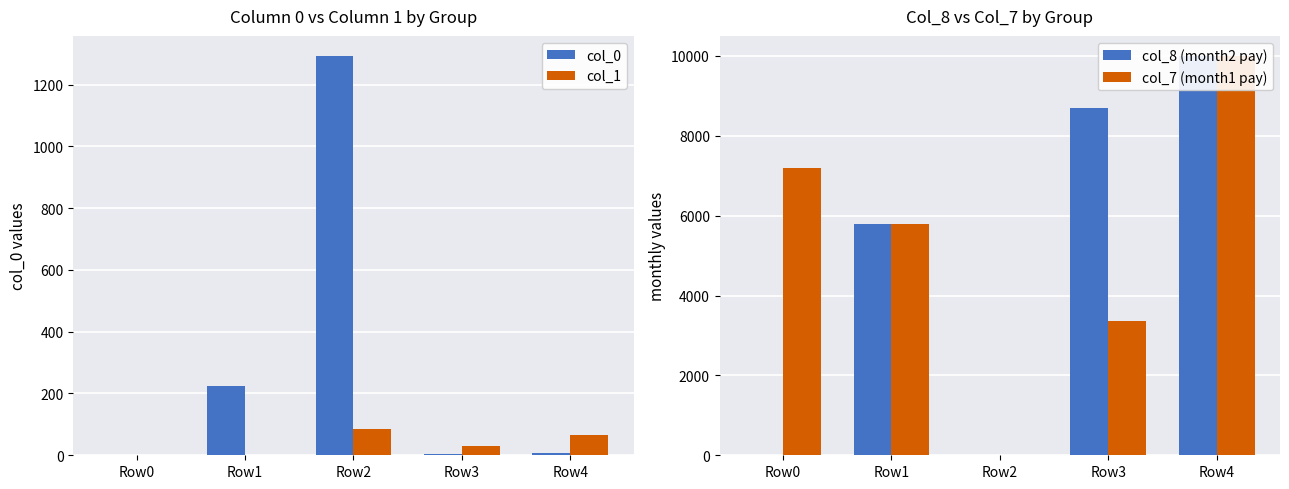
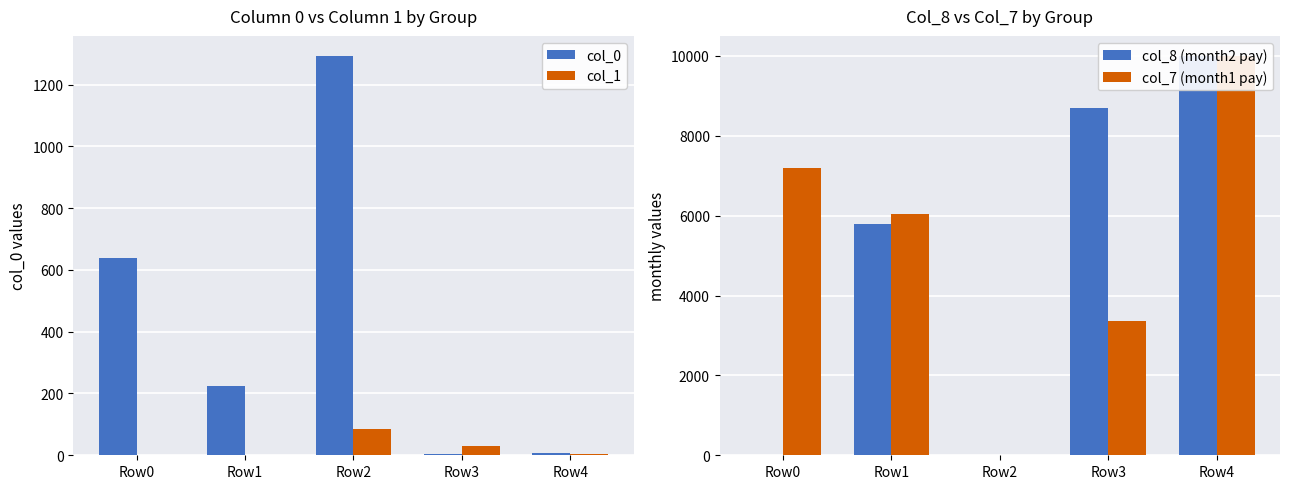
Column 0 vs Column 1 by Group, col_0, Row0: 0 -> 640
Column 0 vs Column 1 by Group, col_1, Row4: 70 -> 0
Col_8 vs Col_7 by Group, col_7 (month1 pay), Row1: 5800 -> 6000
